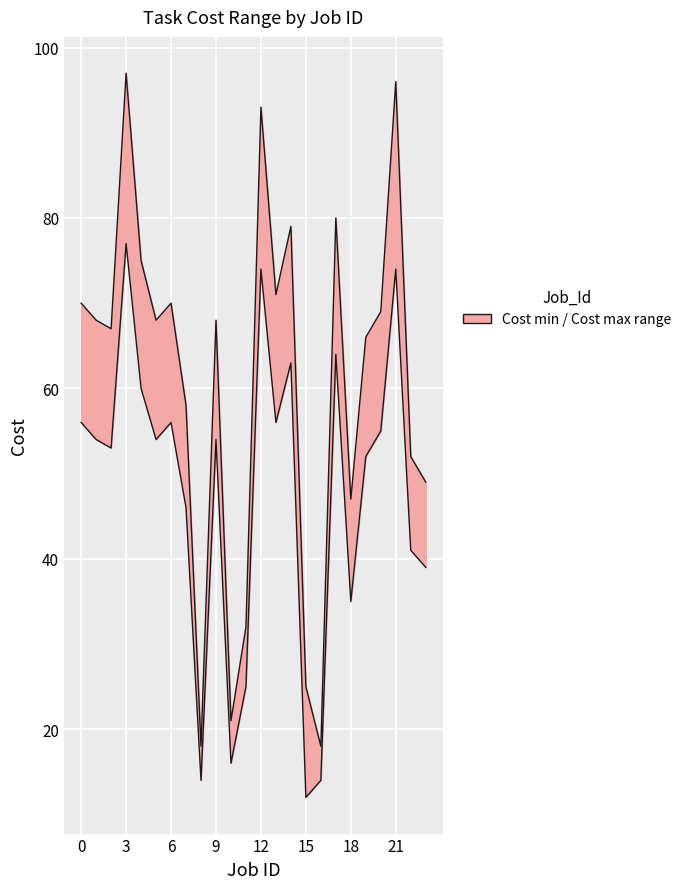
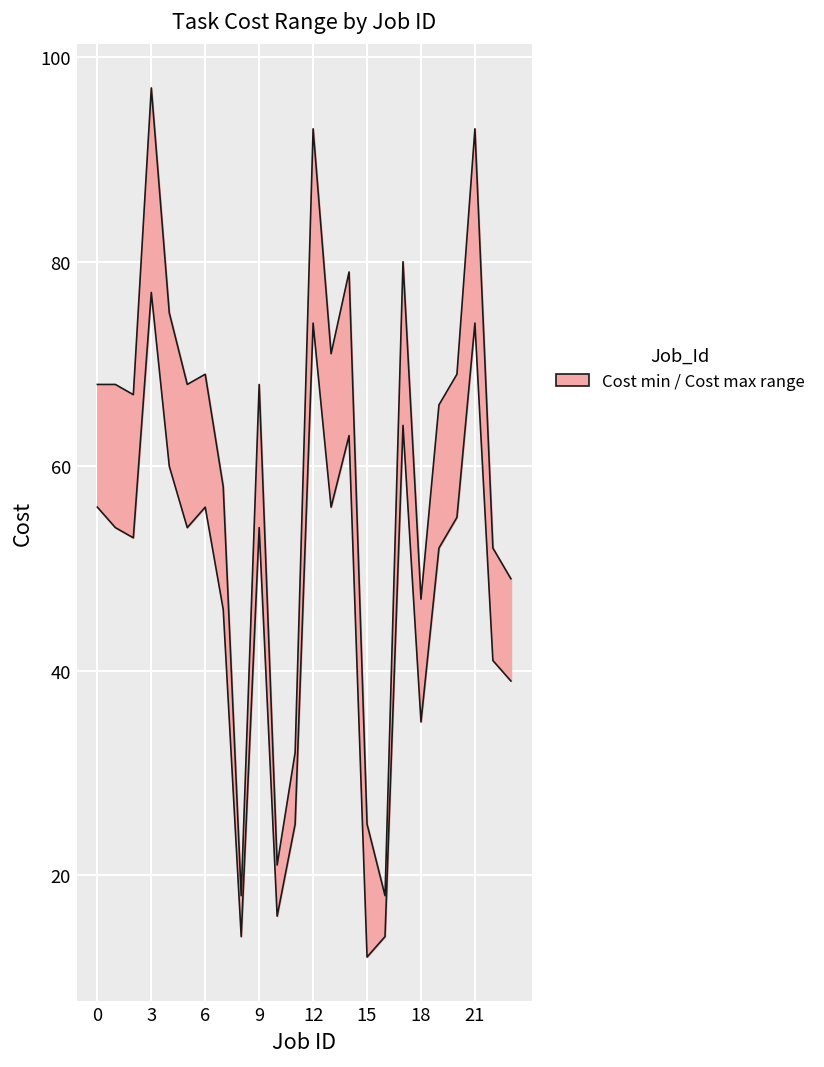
Cost min / Cost max range, 0: 70 -> 68
Cost min / Cost max range, 6: 70 -> 69
Cost min / Cost max range, 21: 96 -> 93
